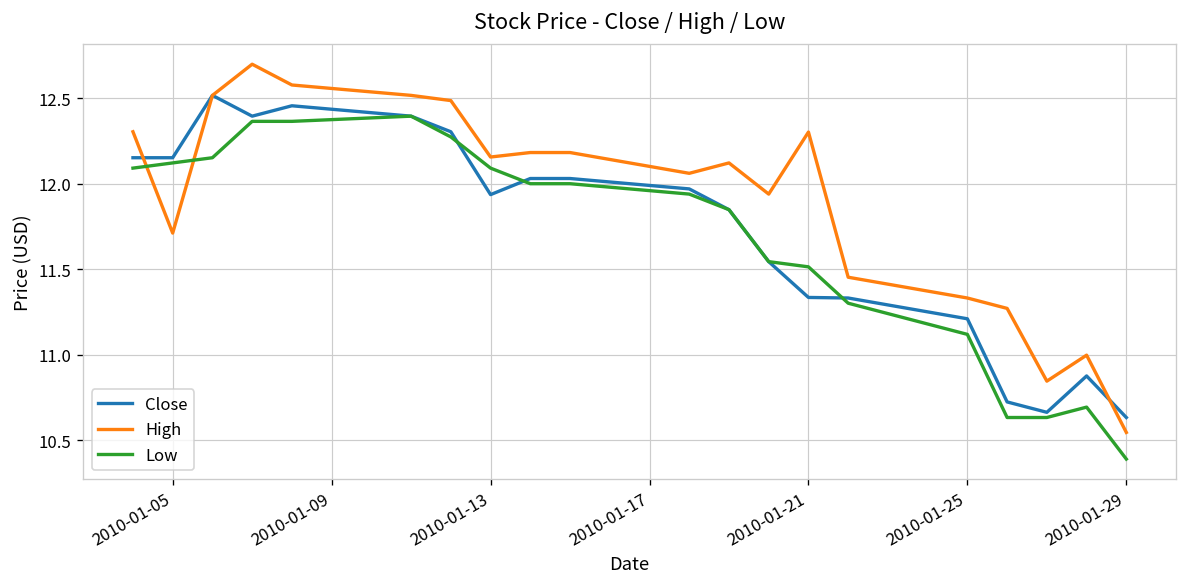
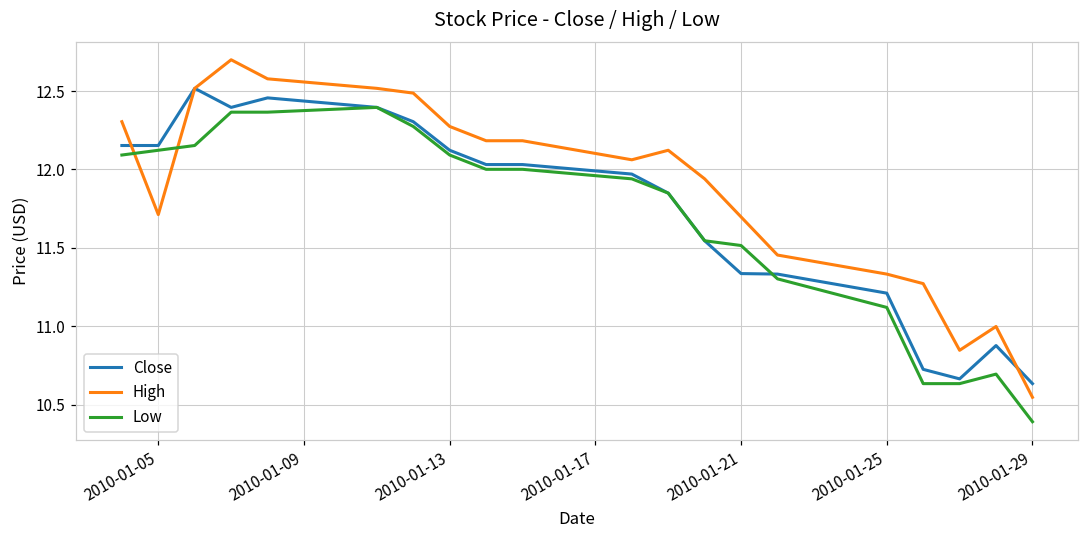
Close, 2010-01-13: 11.94 -> 12.12
High, 2010-01-13: 12.16 -> 12.27
High, 2010-01-21: 12.30 -> 11.70
